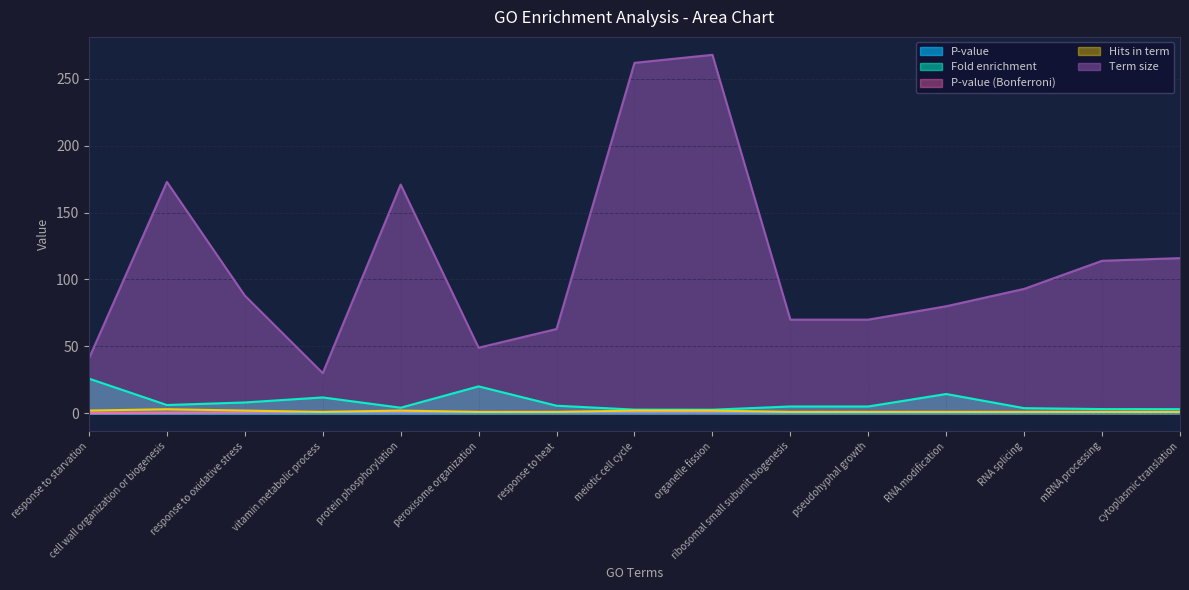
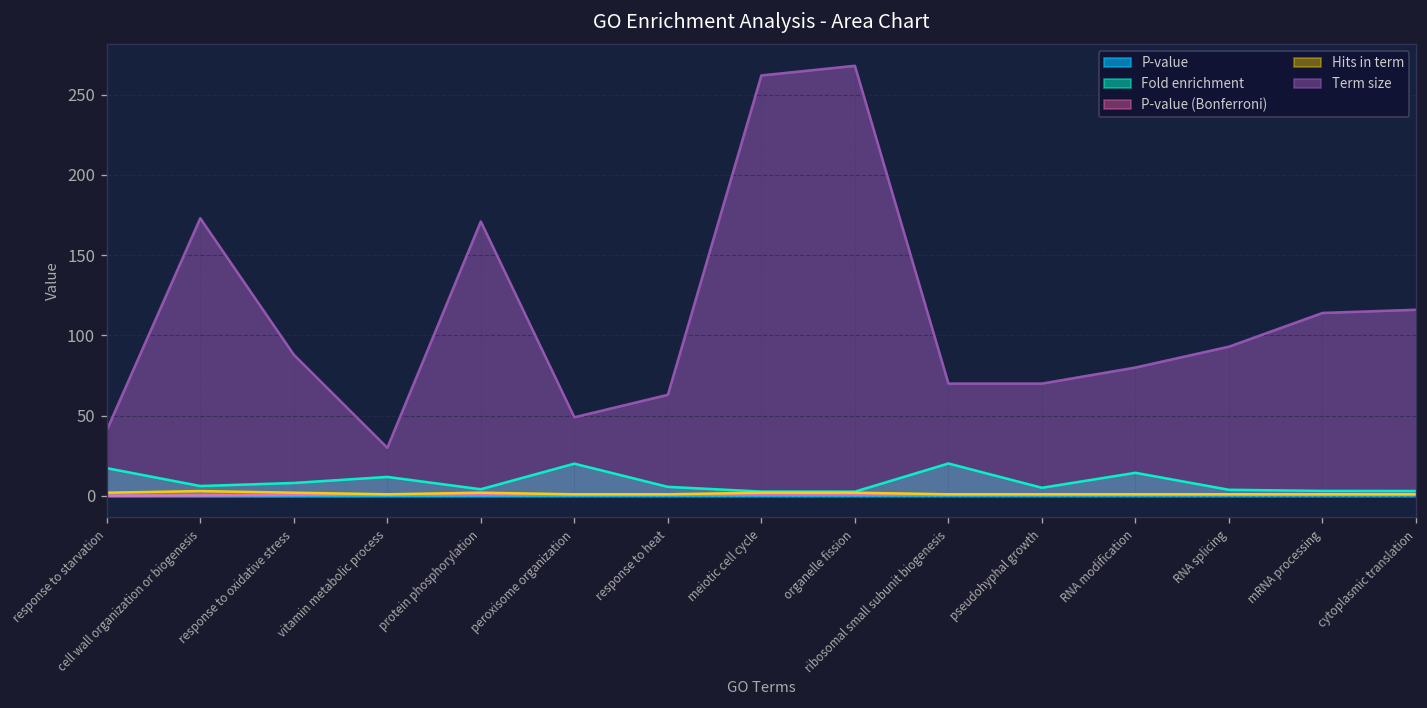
Fold enrichment, response to starvation: 26 -> 17
Fold enrichment, ribosomal small subunit biogenesis: 5 -> 20
